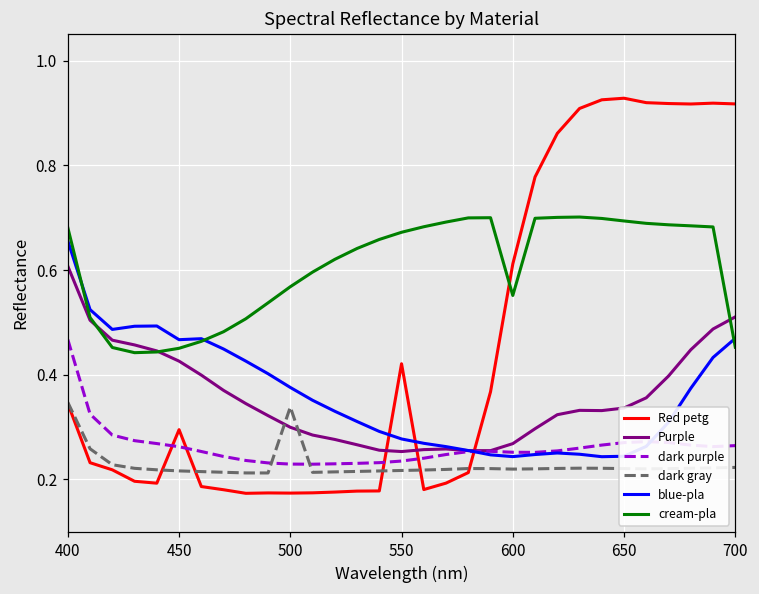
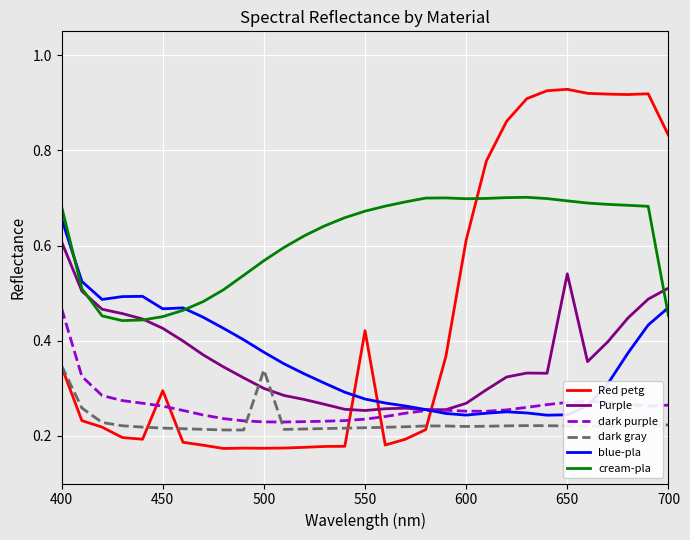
cream-pla, 600: 0.55 -> 0.70
Purple, 650: 0.34 -> 0.54
Red petg, 700: 0.92 -> 0.83
